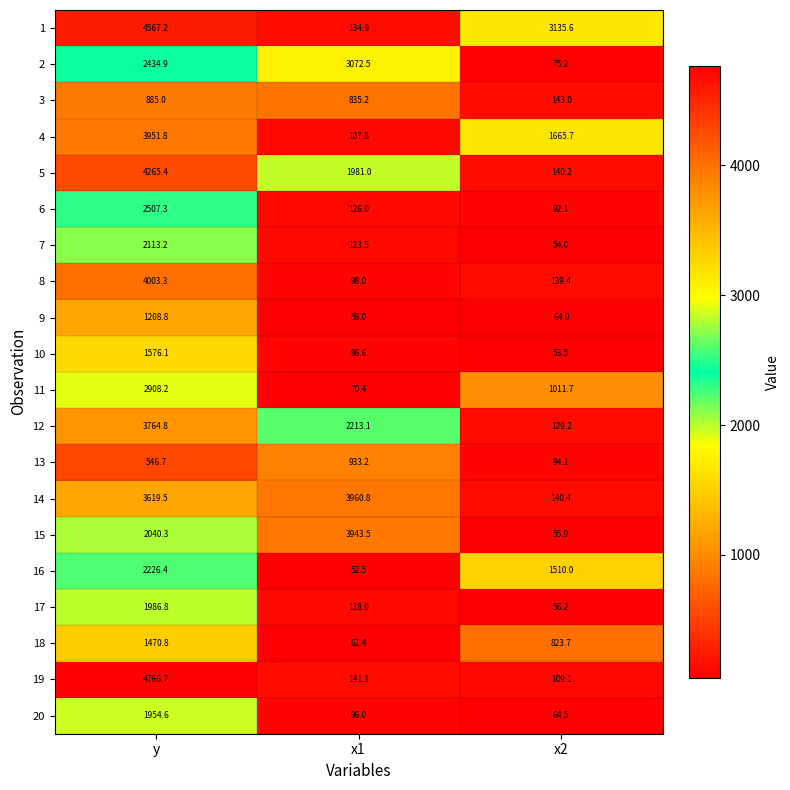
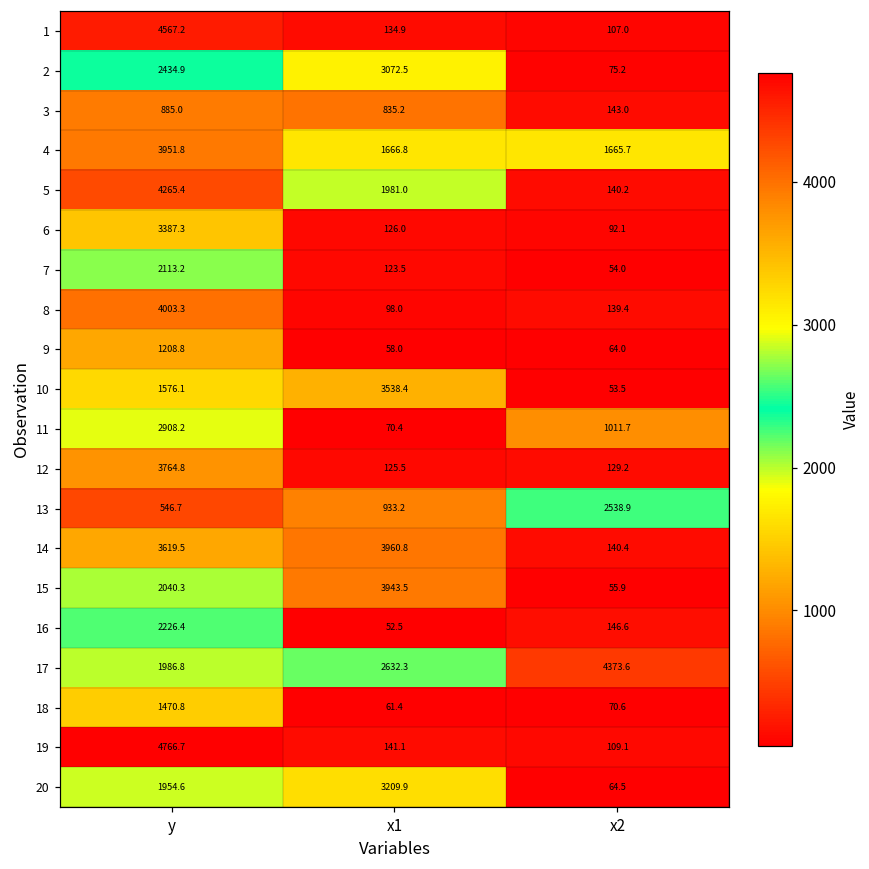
1, x2: 3135.6 -> 107.0
4, x1: 107.8 -> 1666.8
6, y: 2507.3 -> 3387.3
10, x1: 96.6 -> 3538.4
12, x1: 2213.1 -> 125.5
13, x2: 94.1 -> 2538.9
16, x2: 1510.0 -> 146.6
17, x1: 118.0 -> 2632.3
17, x2: 56.2 -> 4373.6
18, x2: 823.7 -> 70.6
20, x1: 96.0 -> 3209.9
